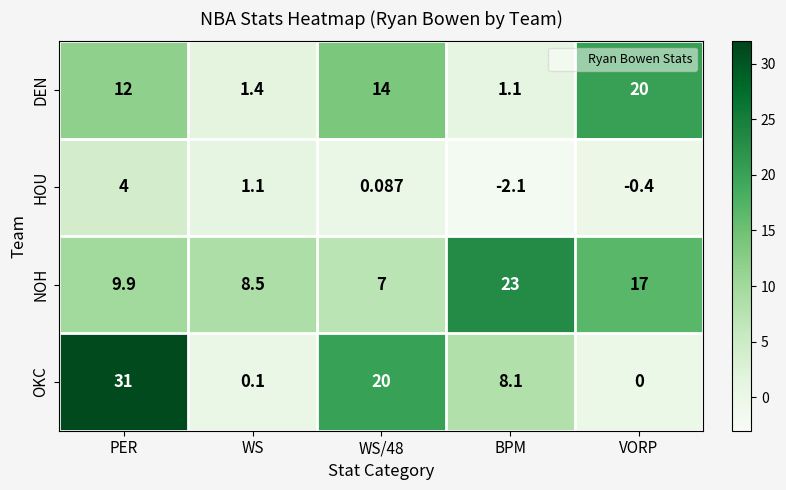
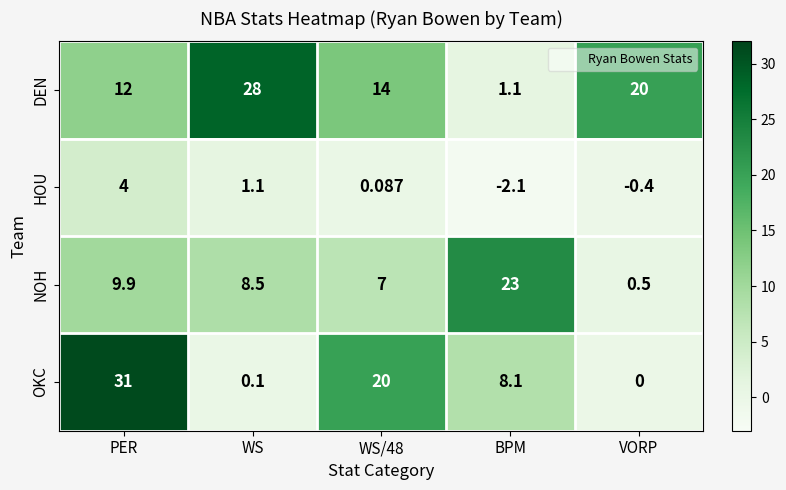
DEN, WS: 1.4 -> 28
NOH, VORP: 17 -> 0.5
